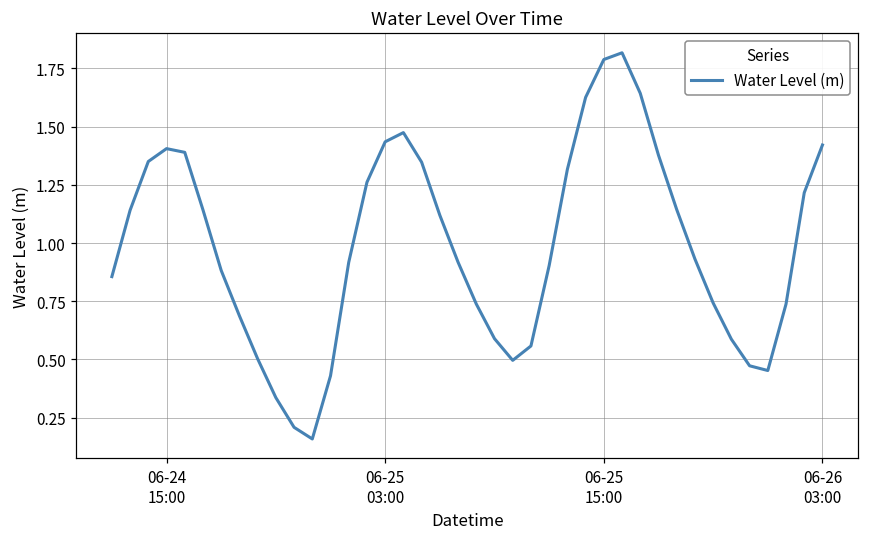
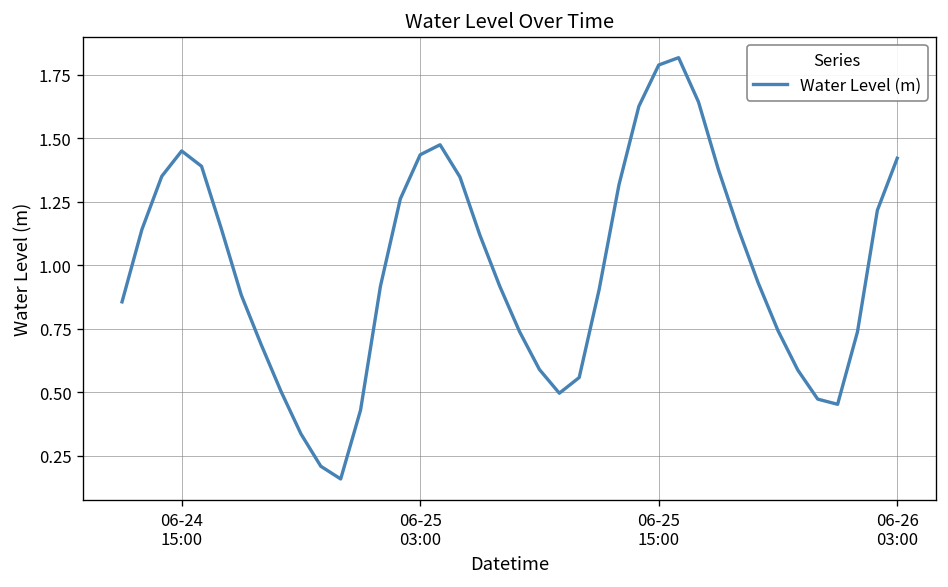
06-24 15:00: 1.41 -> 1.45
